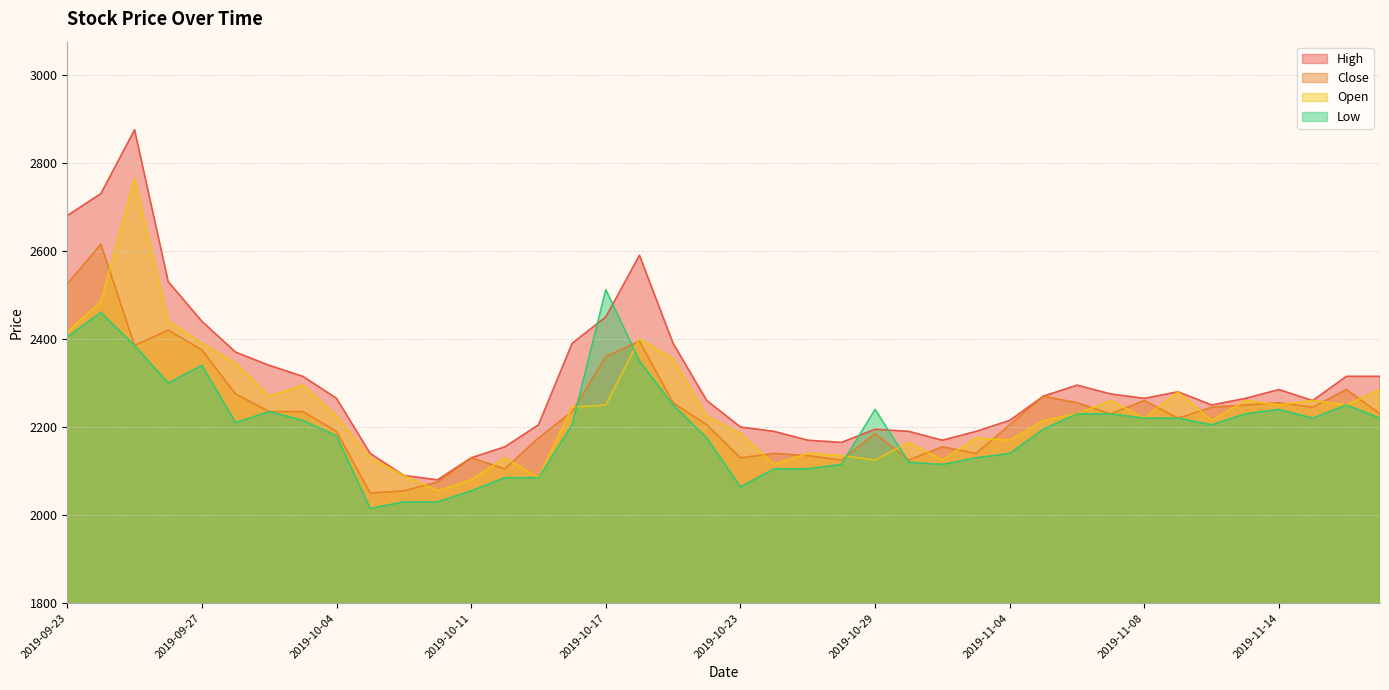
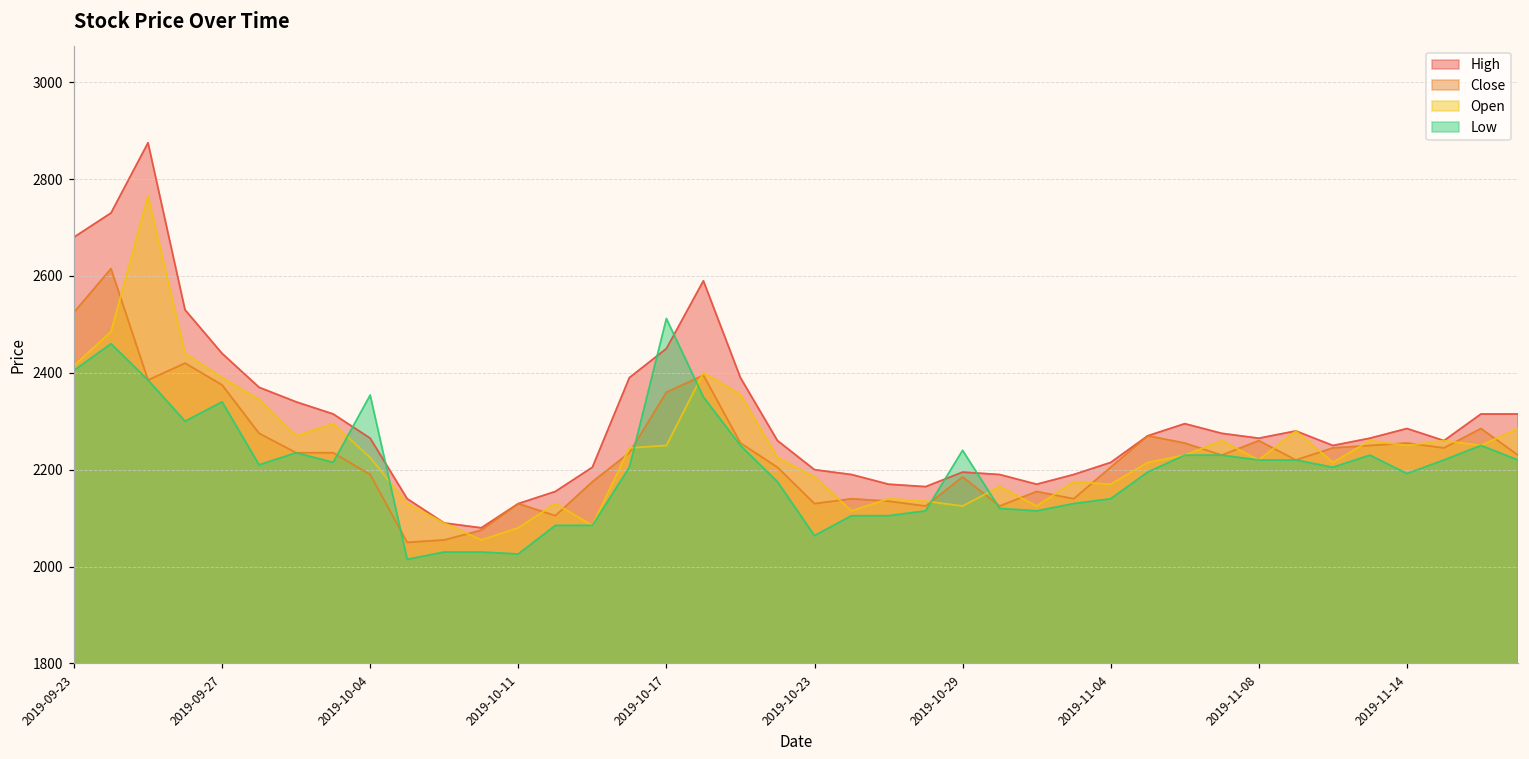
Low, 2019-10-04: 2180 -> 2350
Low, 2019-10-11: 2060 -> 2030
Low, 2019-11-14: 2240 -> 2190
